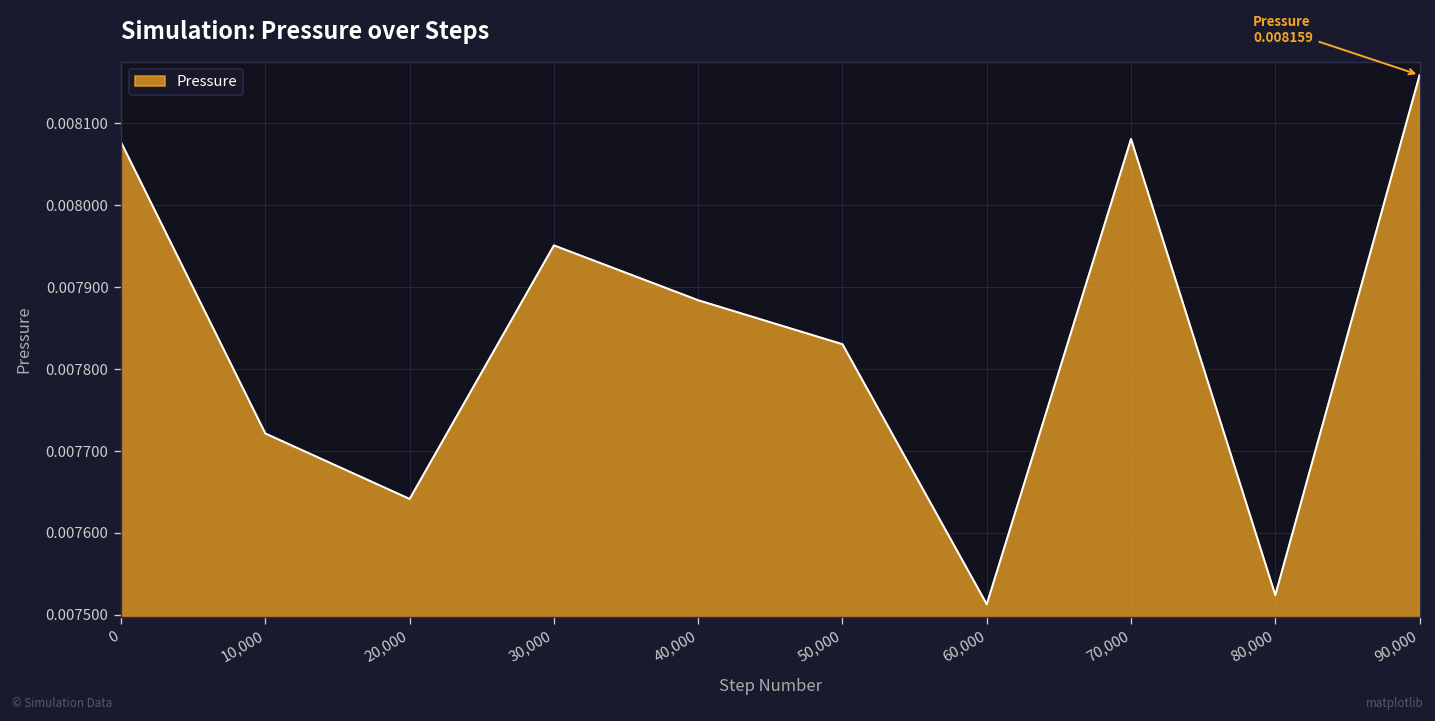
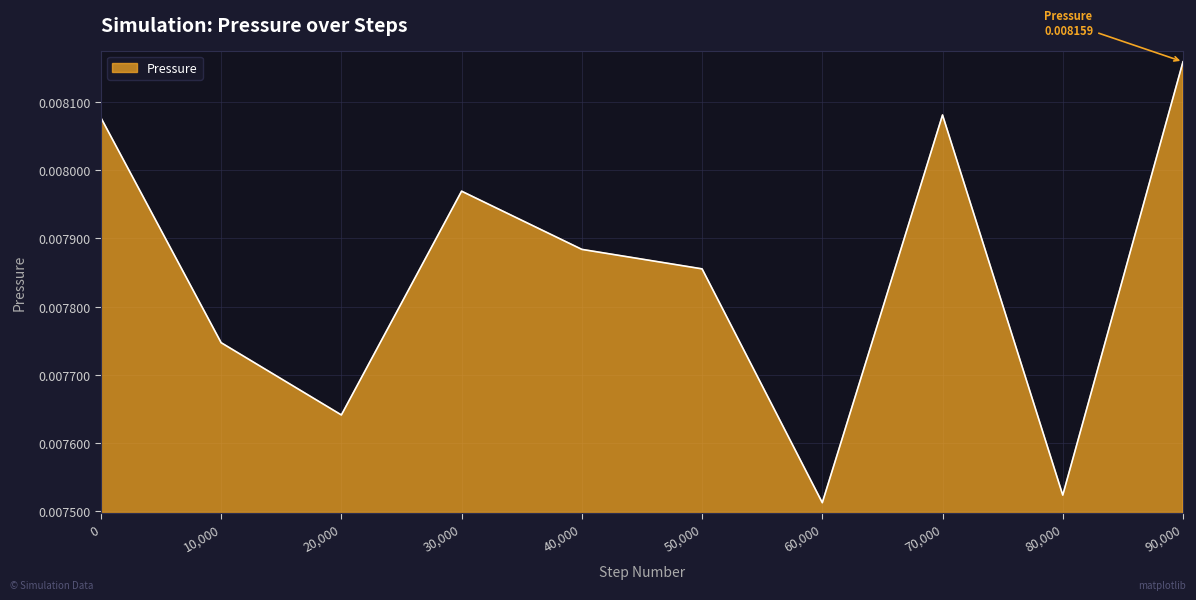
10,000: 0.00772 -> 0.00775
30,000: 0.00795 -> 0.00797
50,000: 0.00783 -> 0.00786
